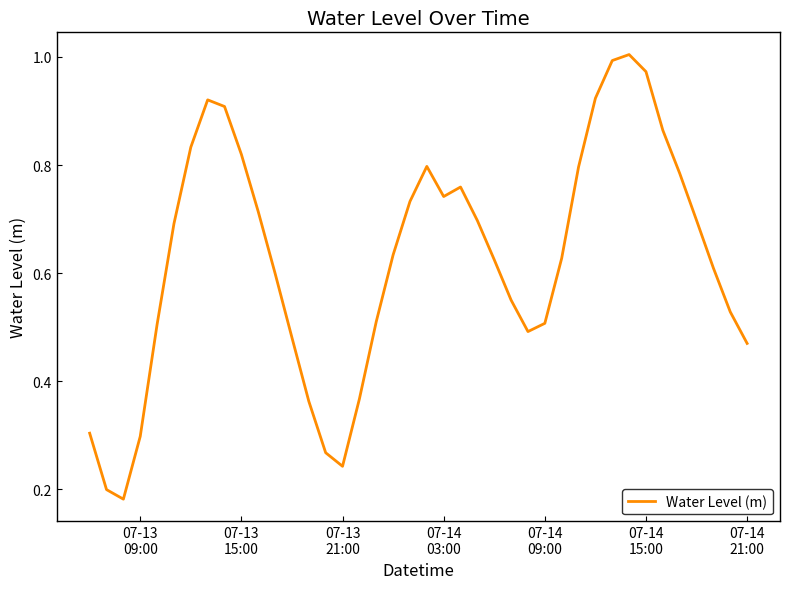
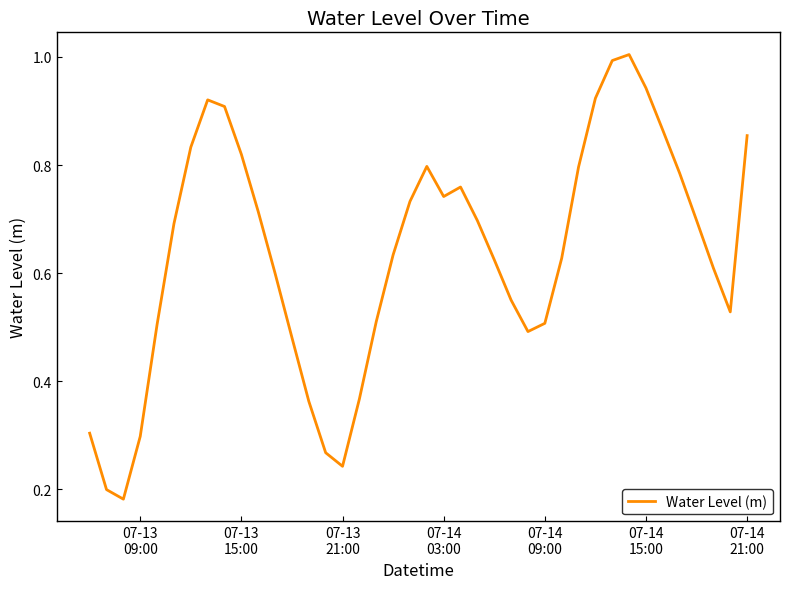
07-14 15:00: 0.97 -> 0.94
07-14 21:00: 0.47 -> 0.85
